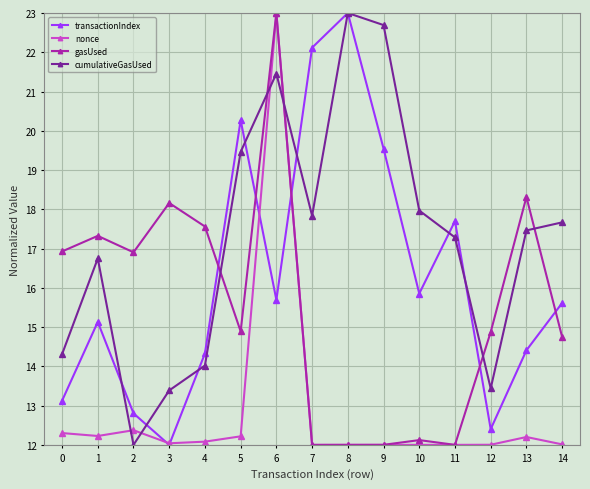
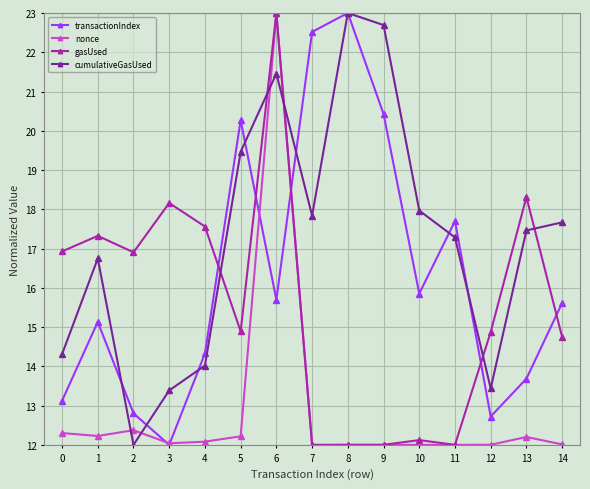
transactionIndex, 7: 22.1 -> 22.5
transactionIndex, 9: 19.5 -> 20.4
transactionIndex, 12: 12.4 -> 12.7
transactionIndex, 13: 14.4 -> 13.7
